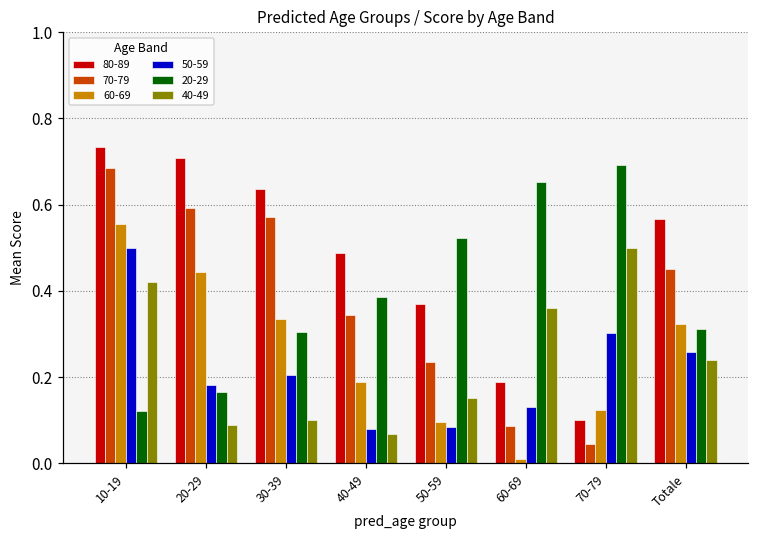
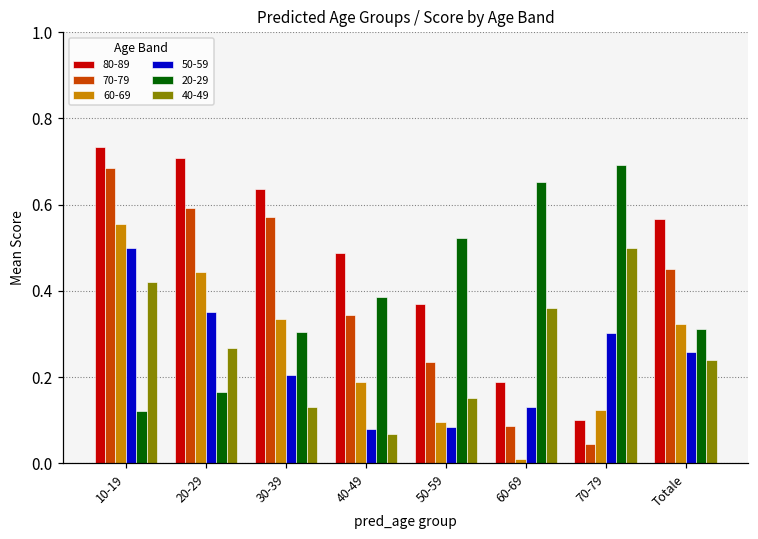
50-59, 20-29: 0.18 -> 0.35
40-49, 20-29: 0.09 -> 0.27
40-49, 30-39: 0.10 -> 0.13
